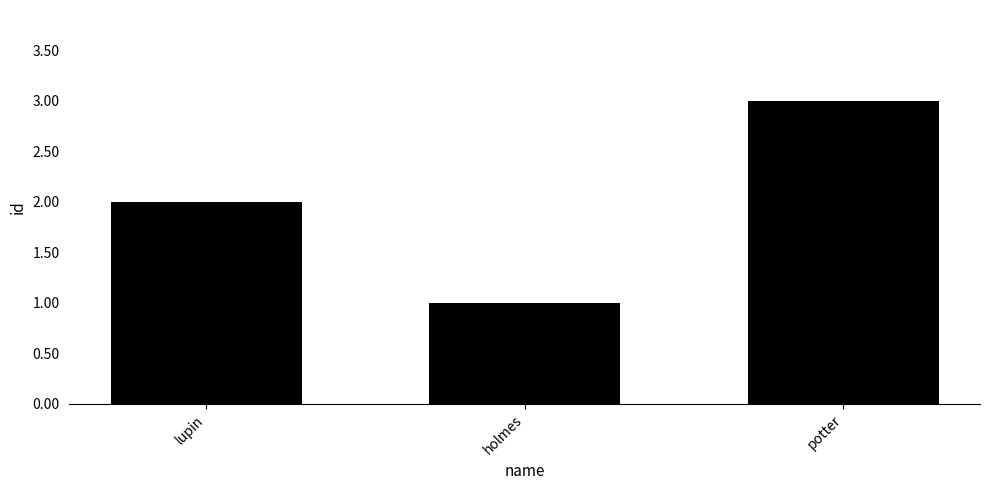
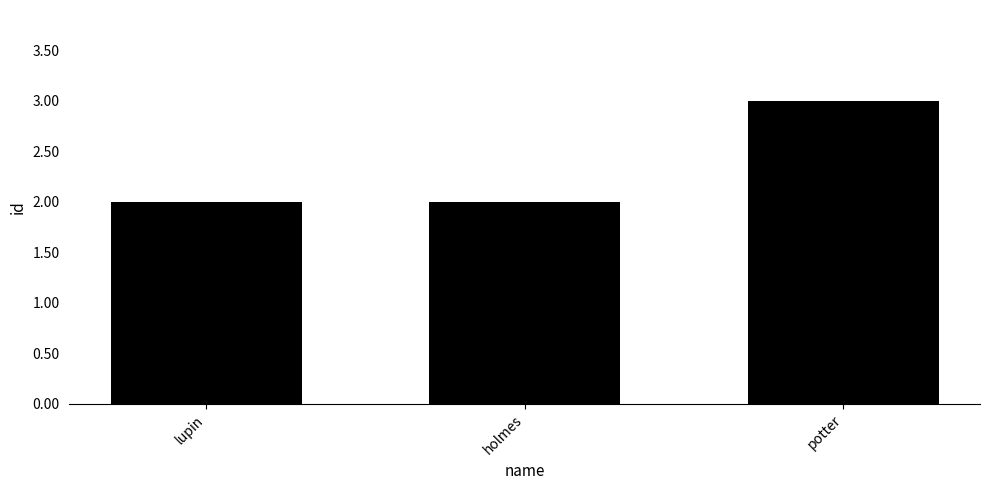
holmes: 1 -> 2
